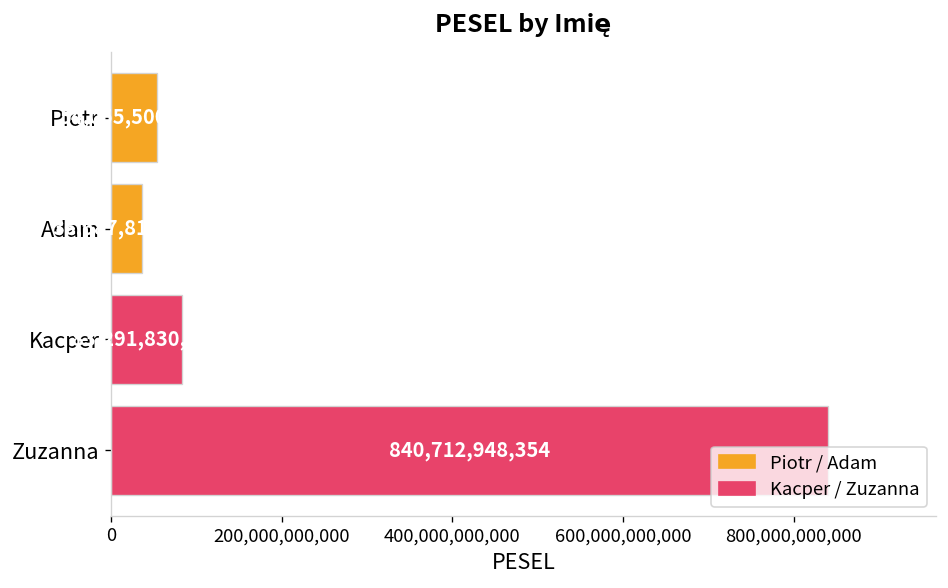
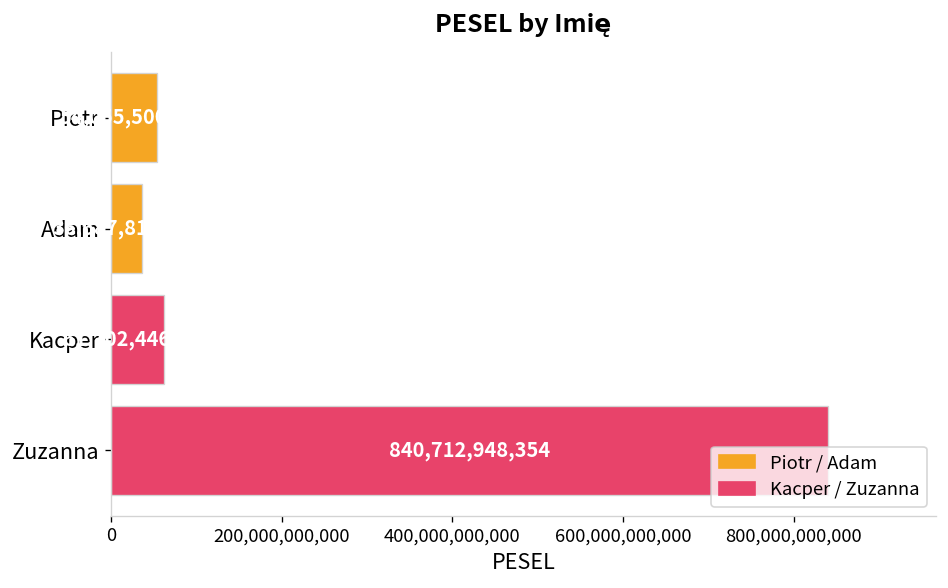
Kacper: 80,000,000,000 -> 60,000,000,000
